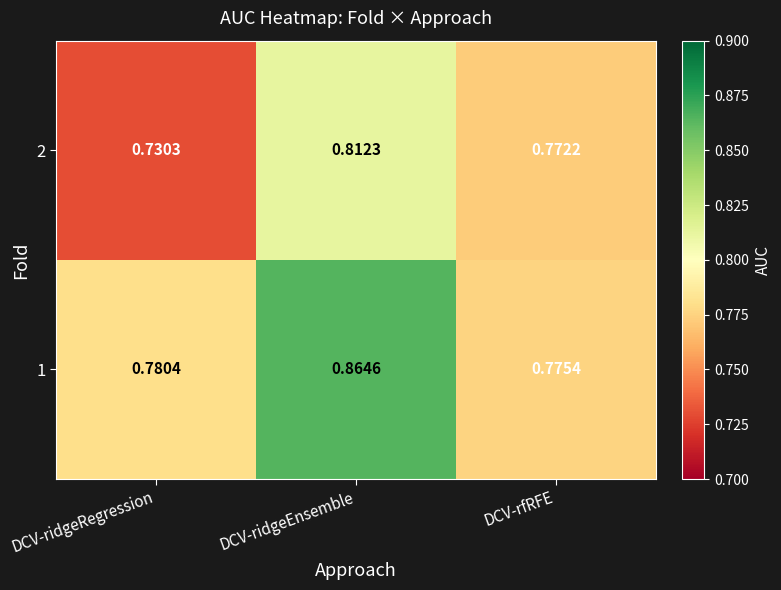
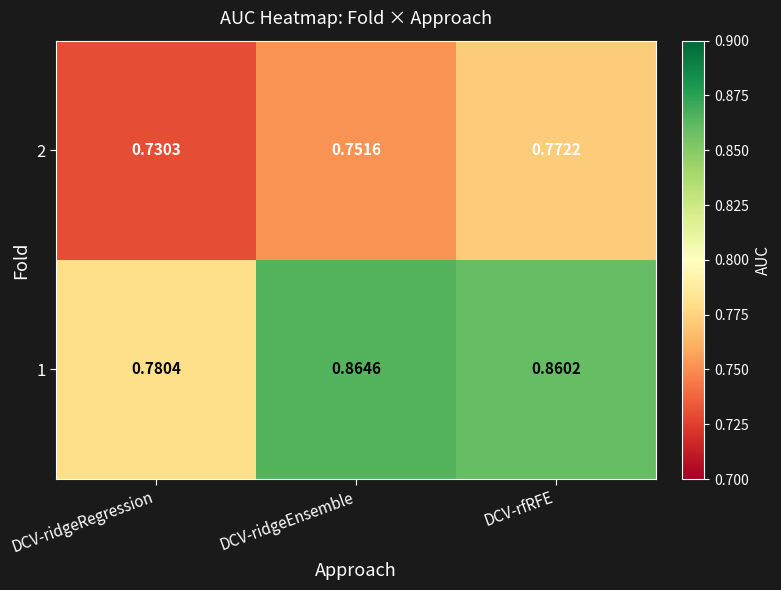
2, DCV-ridgeEnsemble: 0.8123 -> 0.7516
1, DCV-rfRFE: 0.7754 -> 0.8602
